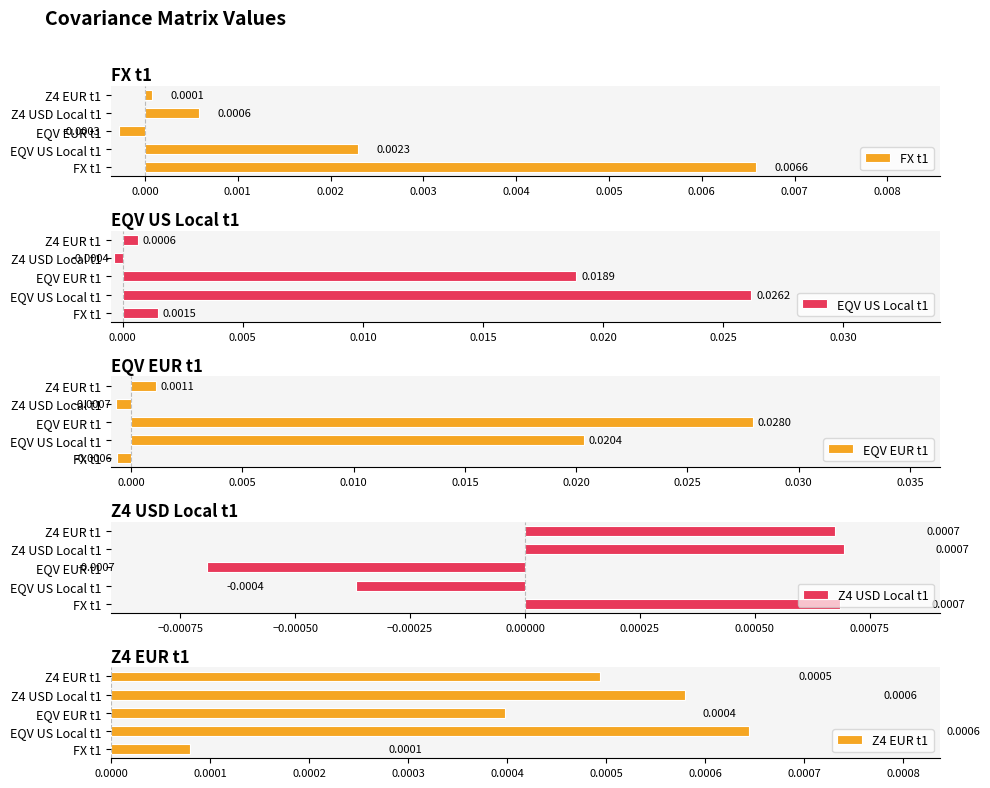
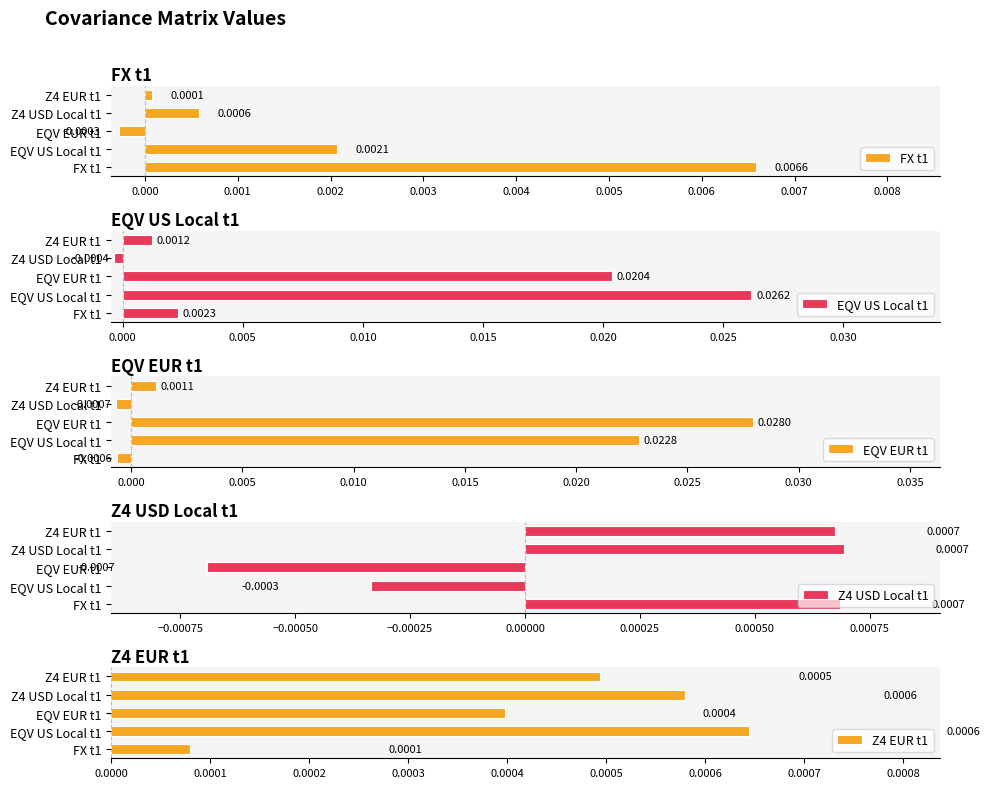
FX t1, EQV US Local t1: 0.0023 -> 0.0021
EQV US Local t1, Z4 EUR t1: 0.0006 -> 0.0012
EQV US Local t1, EQV EUR t1: 0.0189 -> 0.0204
EQV US Local t1, FX t1: 0.0015 -> 0.0023
EQV EUR t1, EQV US Local t1: 0.0204 -> 0.0228
Z4 USD Local t1, EQV US Local t1: -0.0004 -> -0.0003
